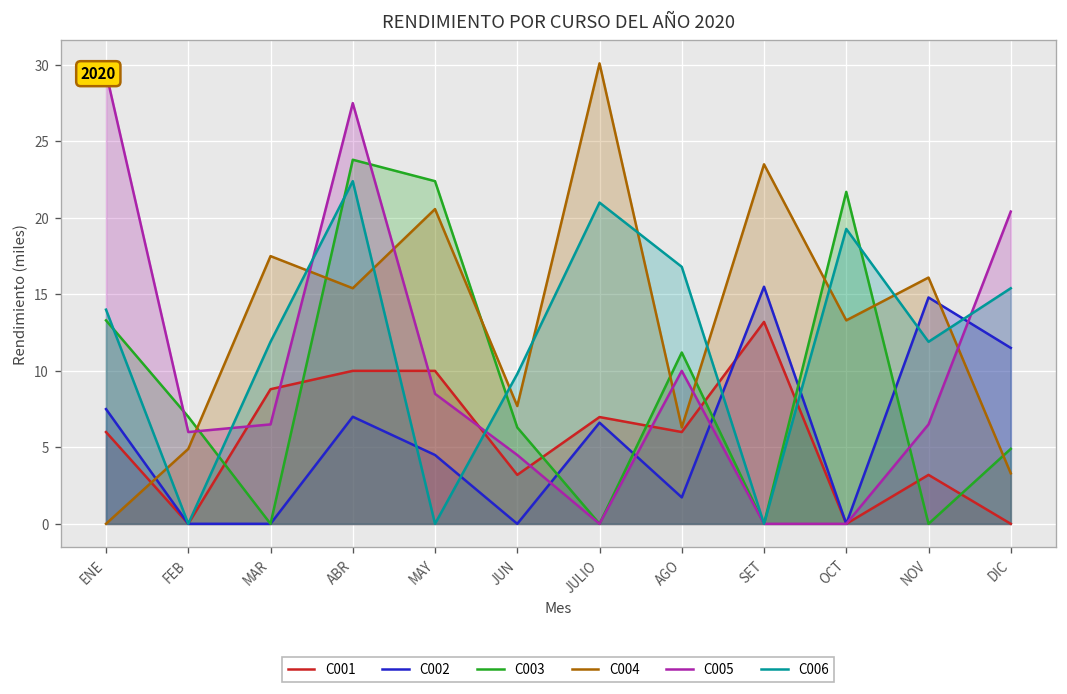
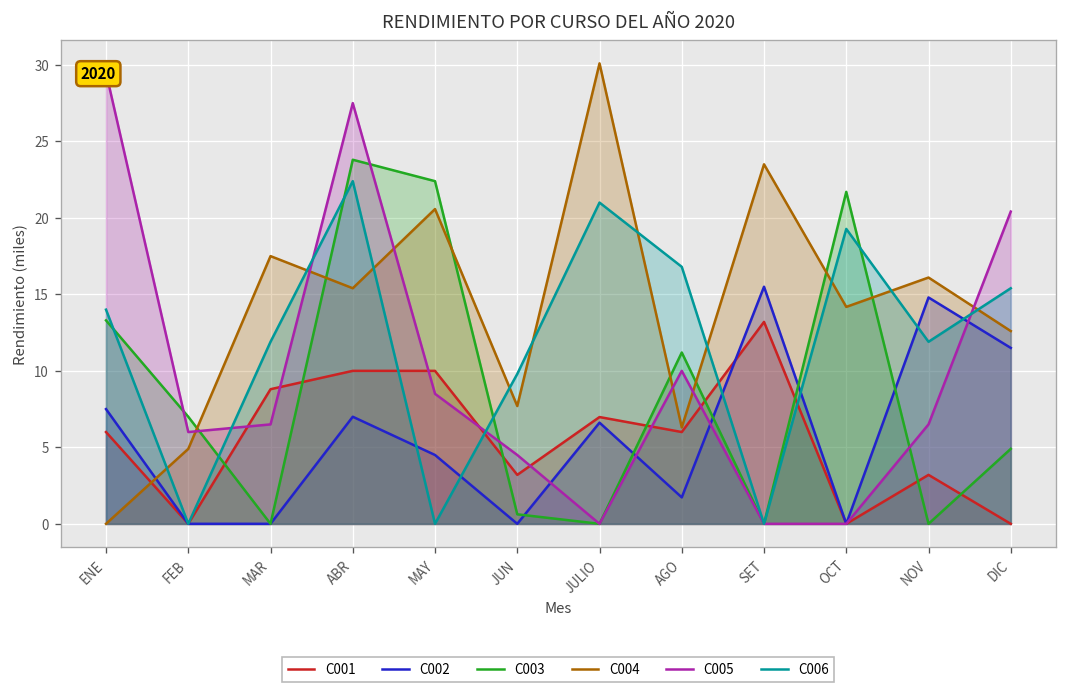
C003, JUN: 6.3 -> 0.6
C004, OCT: 13.3 -> 14.2
C004, DIC: 3.3 -> 12.6
